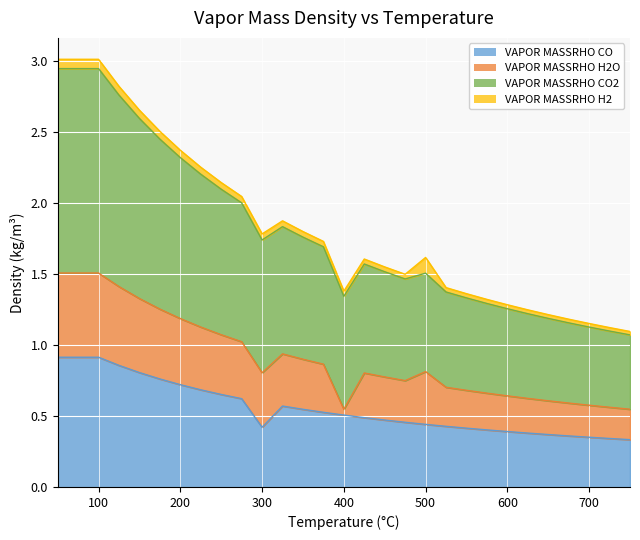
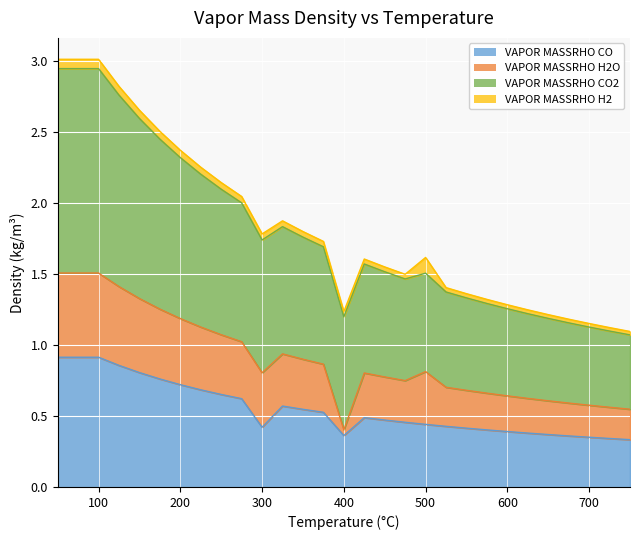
VAPOR MASSRHO CO, 400: 0.51 -> 0.36
